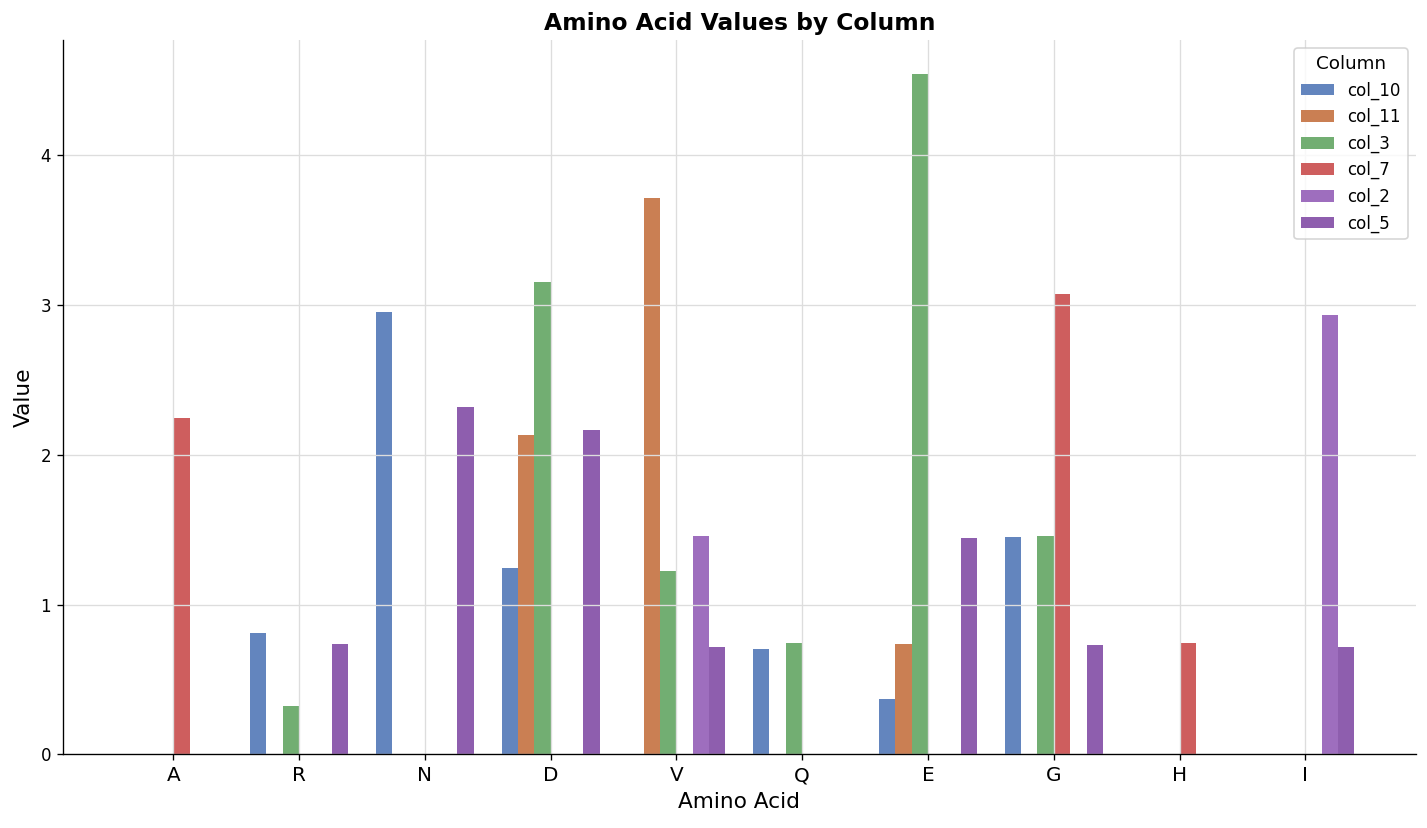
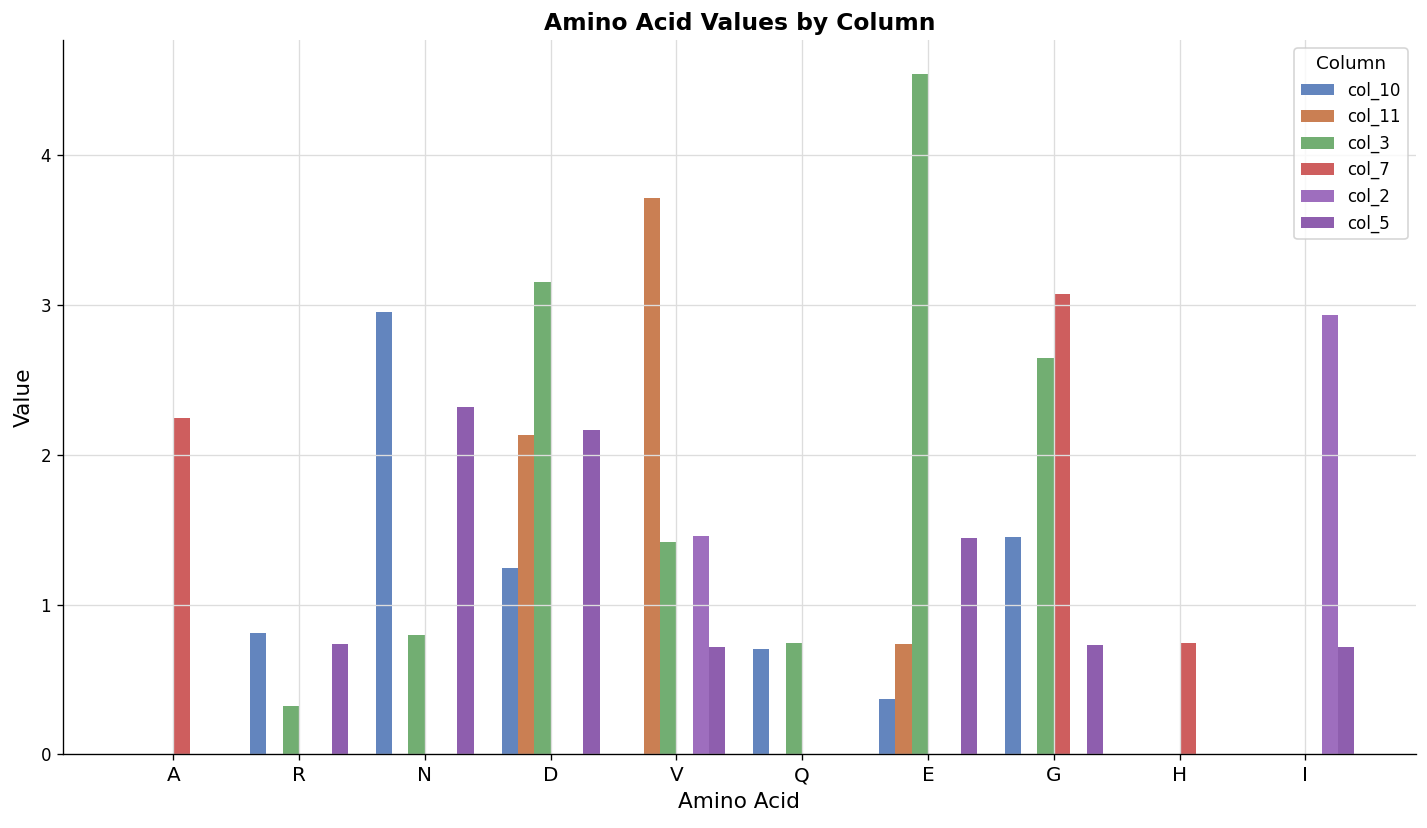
col_3, N: 0.0 -> 0.8
col_3, V: 1.23 -> 1.42
col_3, G: 1.46 -> 2.65
